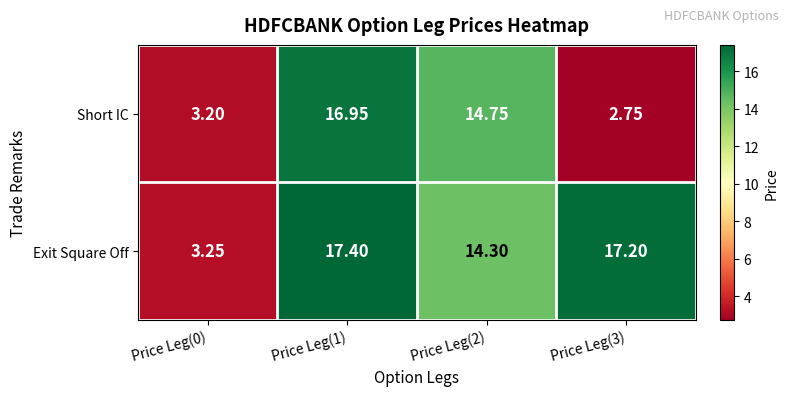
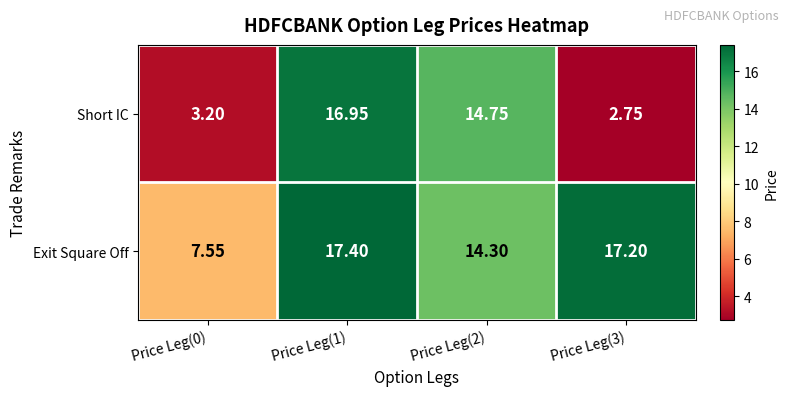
Exit Square Off, Price Leg(0): 3.25 -> 7.55
